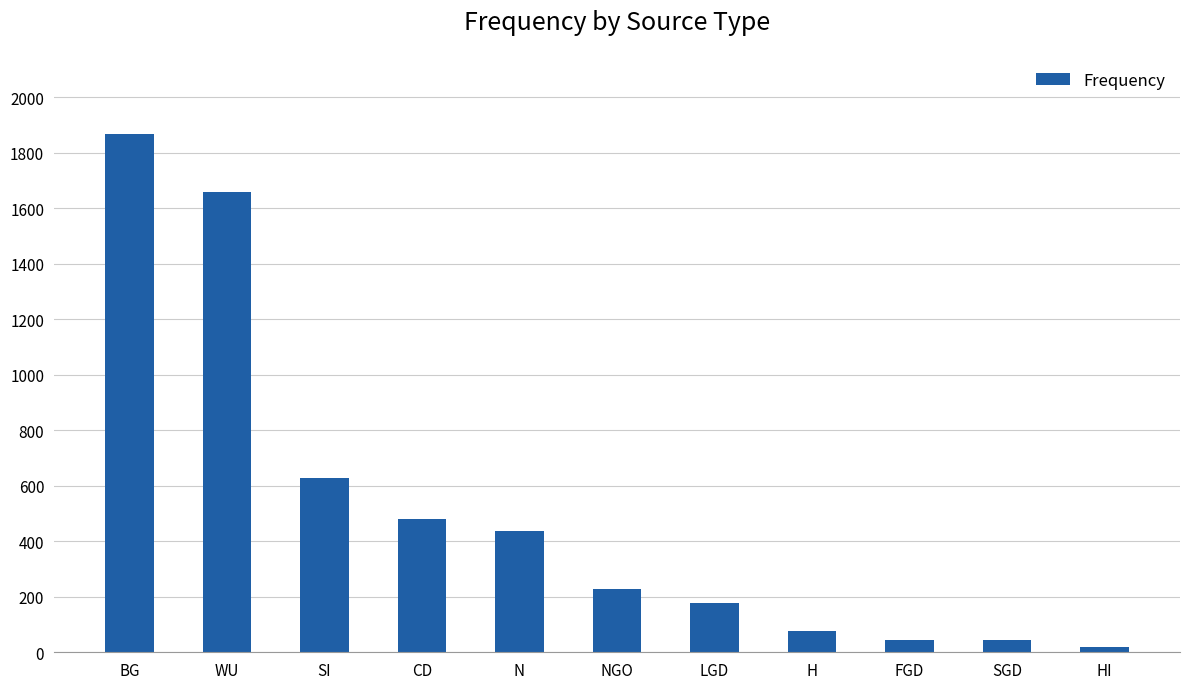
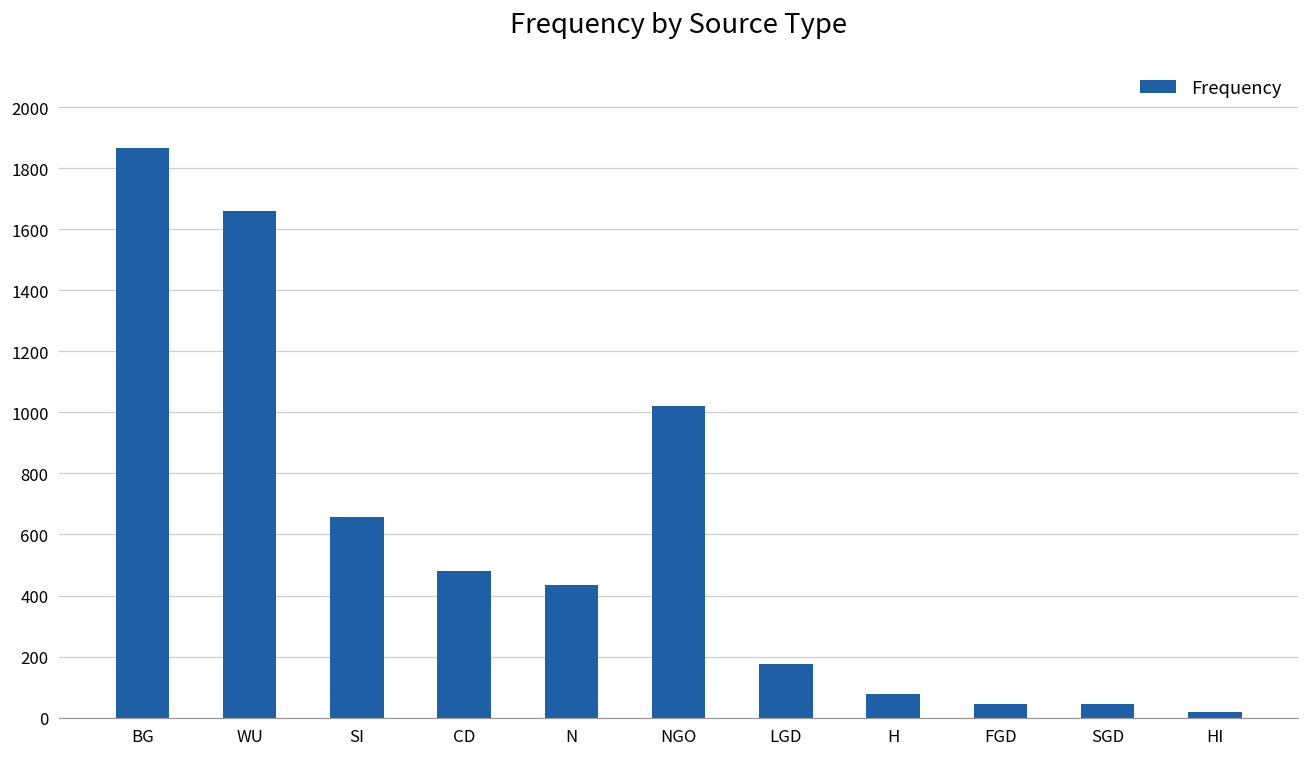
SI: 630 -> 660
NGO: 230 -> 1020
